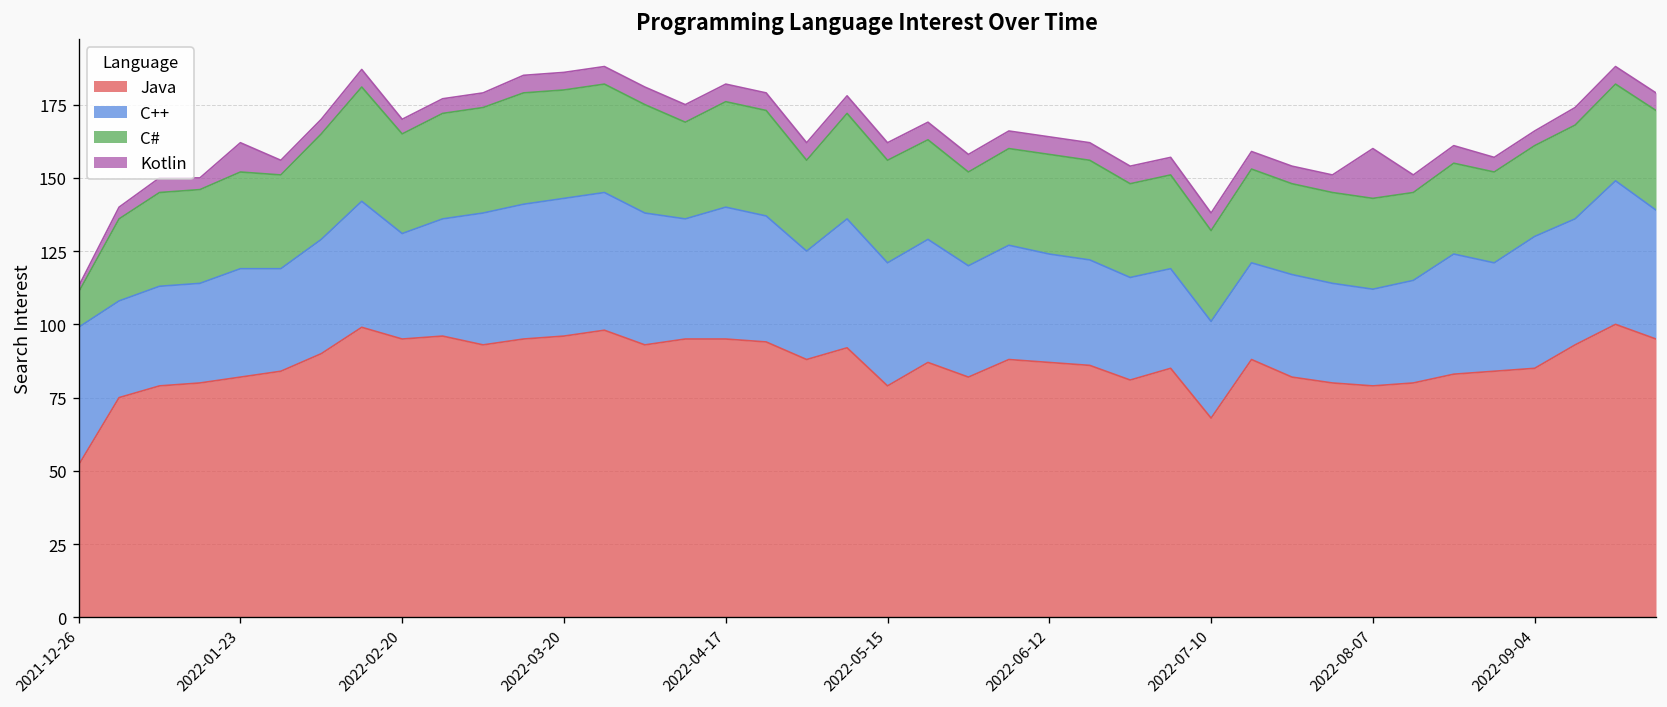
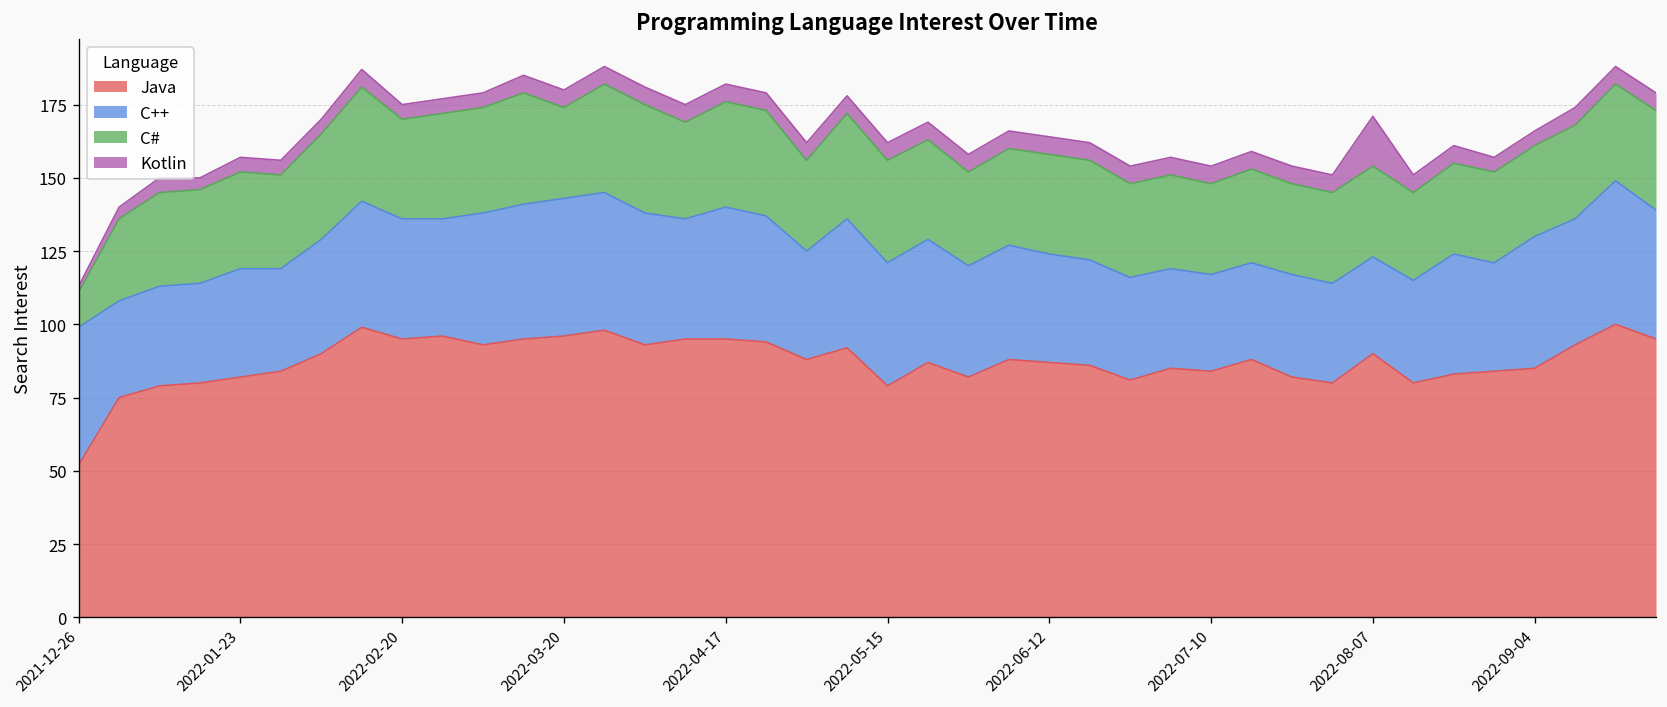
Kotlin, 2022-01-23: 10 -> 5
C++, 2022-02-20: 36 -> 41
C#, 2022-03-20: 37 -> 31
Java, 2022-07-10: 68 -> 84
Java, 2022-08-07: 79 -> 90
